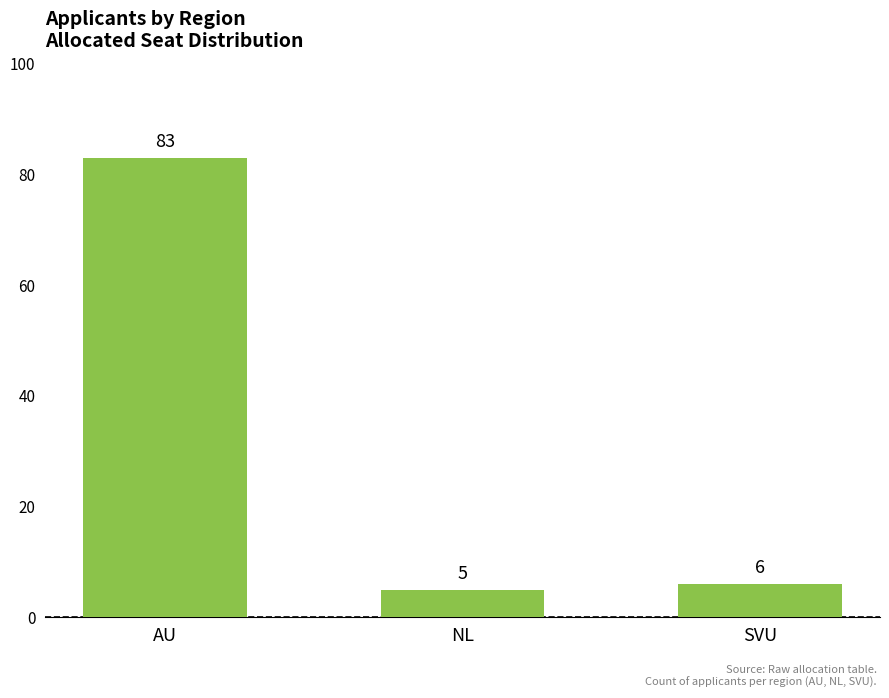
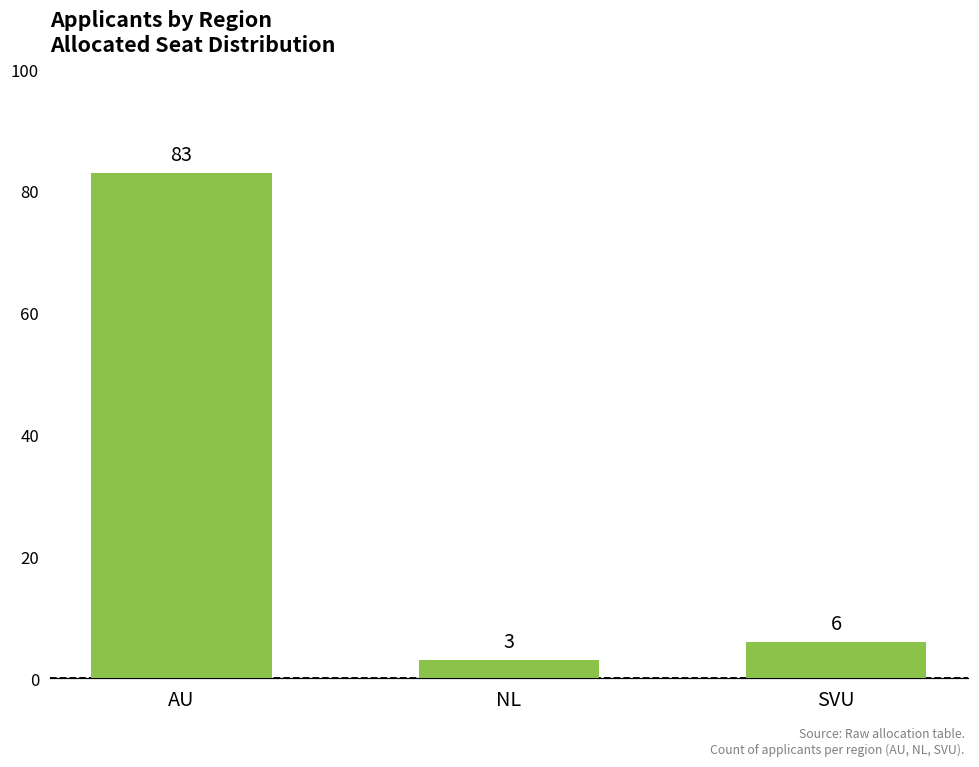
NL: 5 -> 3
